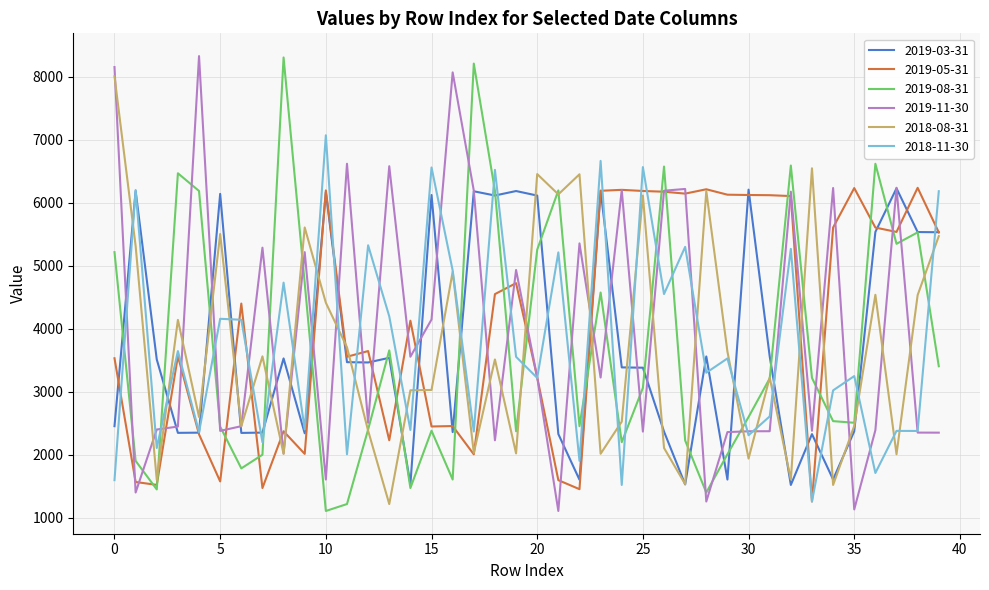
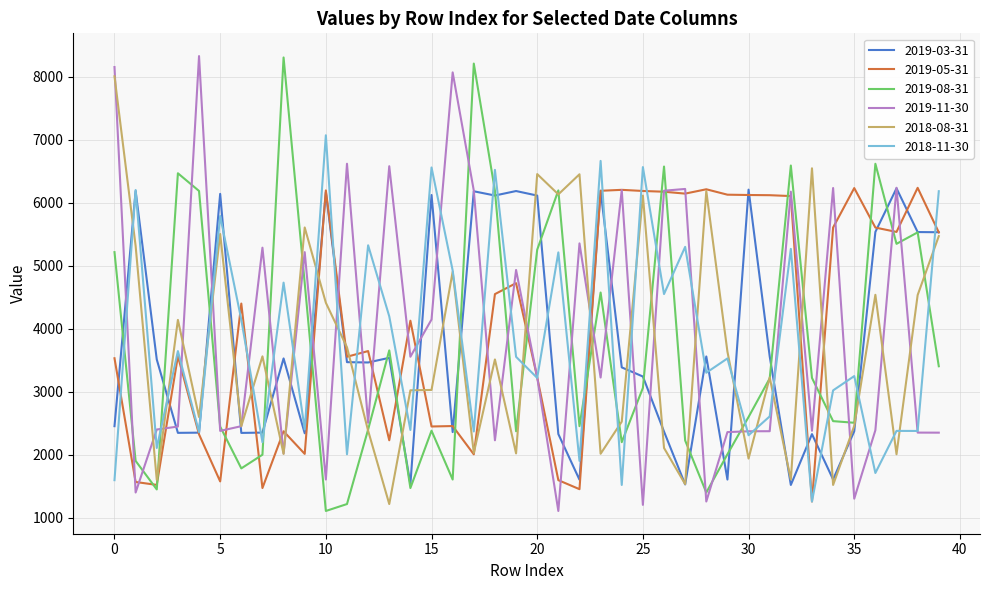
2018-11-30, 5: 4200 -> 5800
2019-03-31, 25: 3400 -> 3200
2019-11-30, 25: 2400 -> 1200
2019-11-30, 35: 1100 -> 1300
